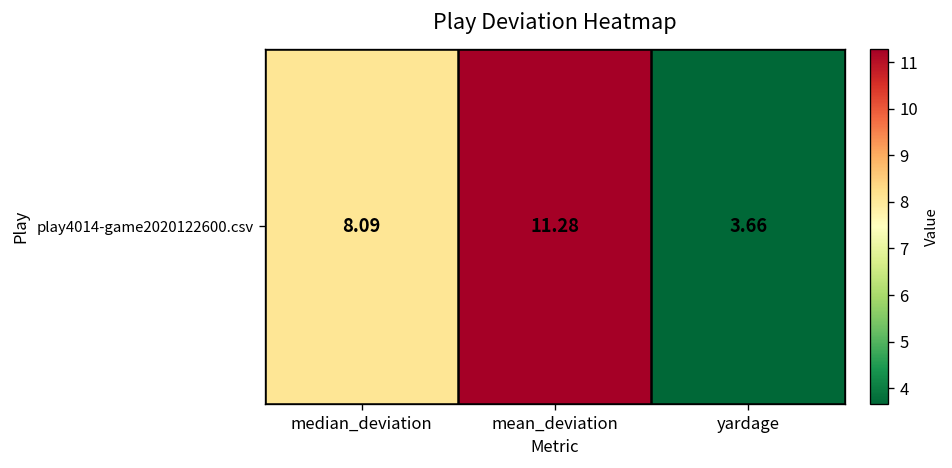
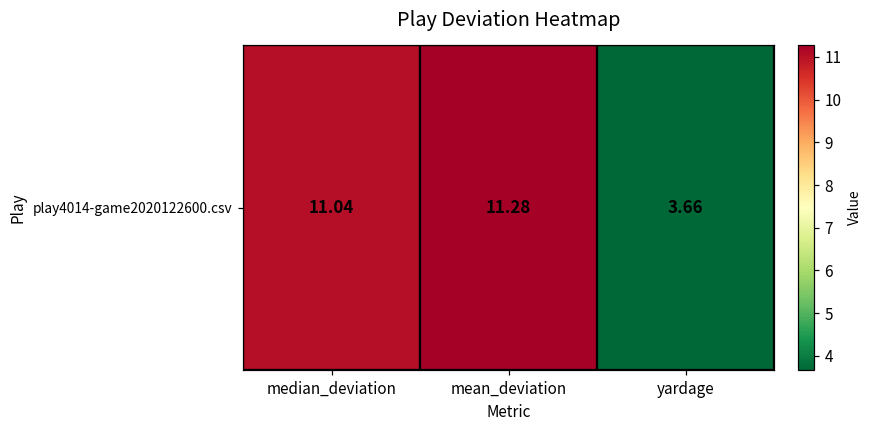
play4014-game2020122600.csv, median_deviation: 8.09 -> 11.04
